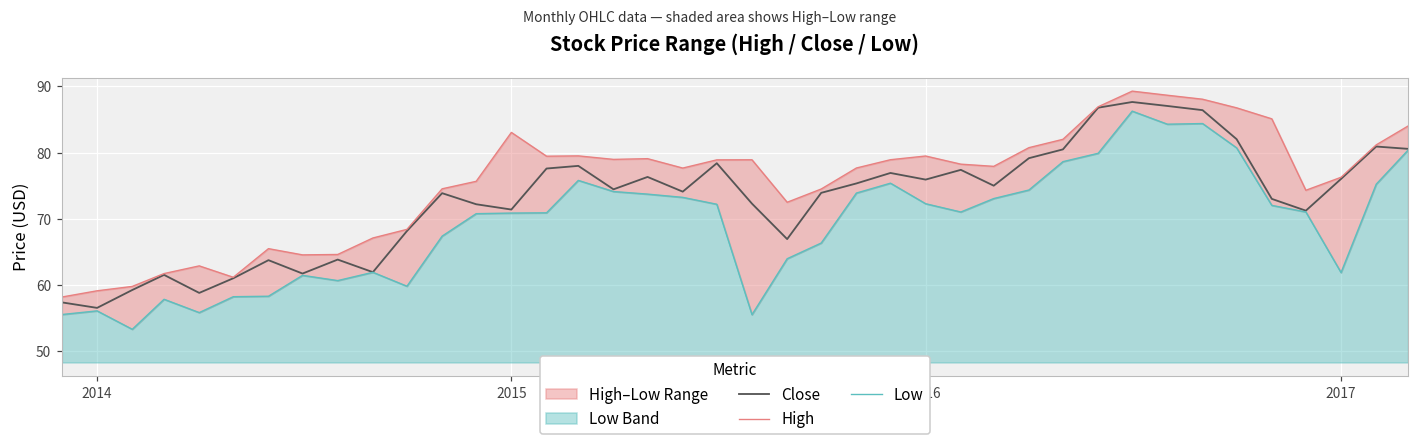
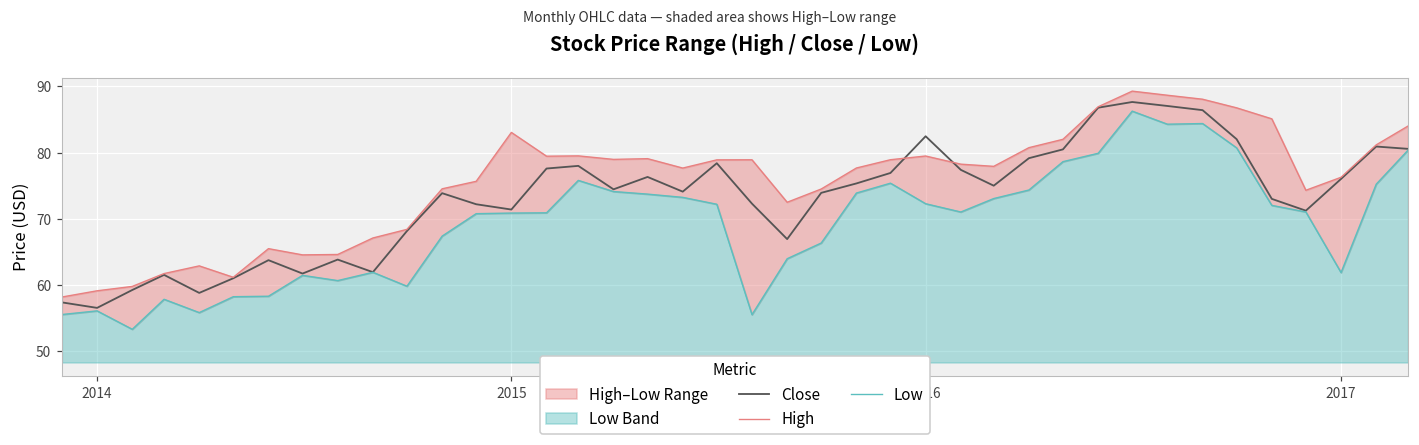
Close, 2016: 76 -> 82
